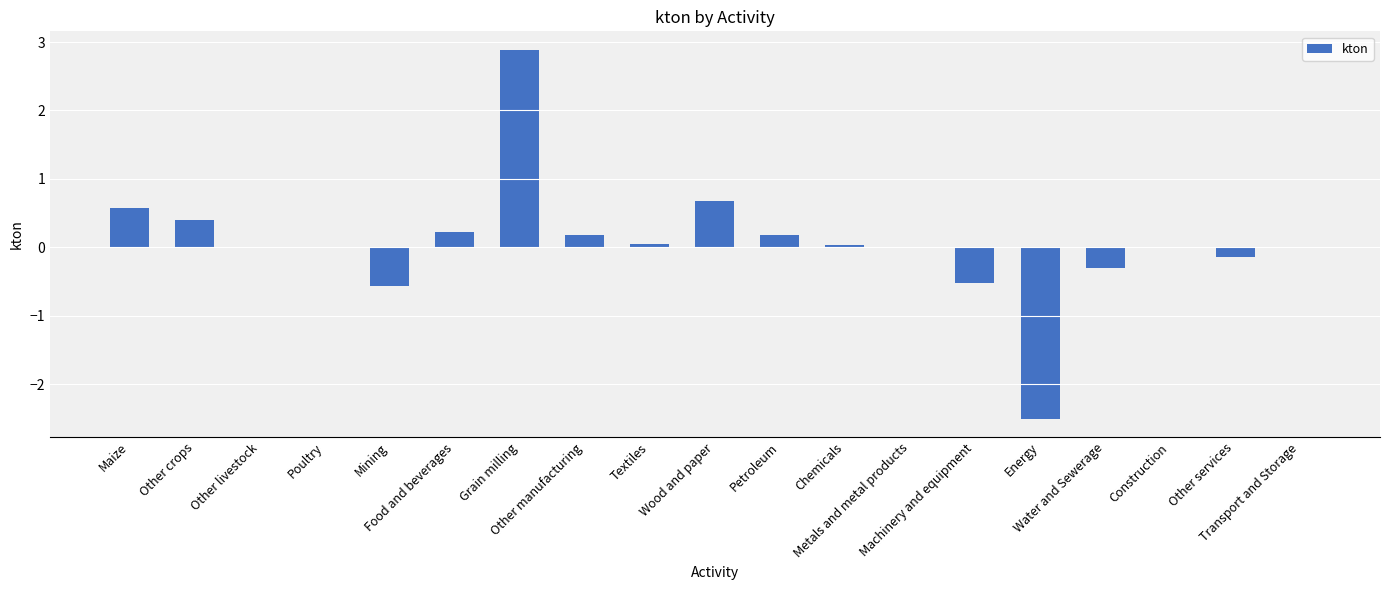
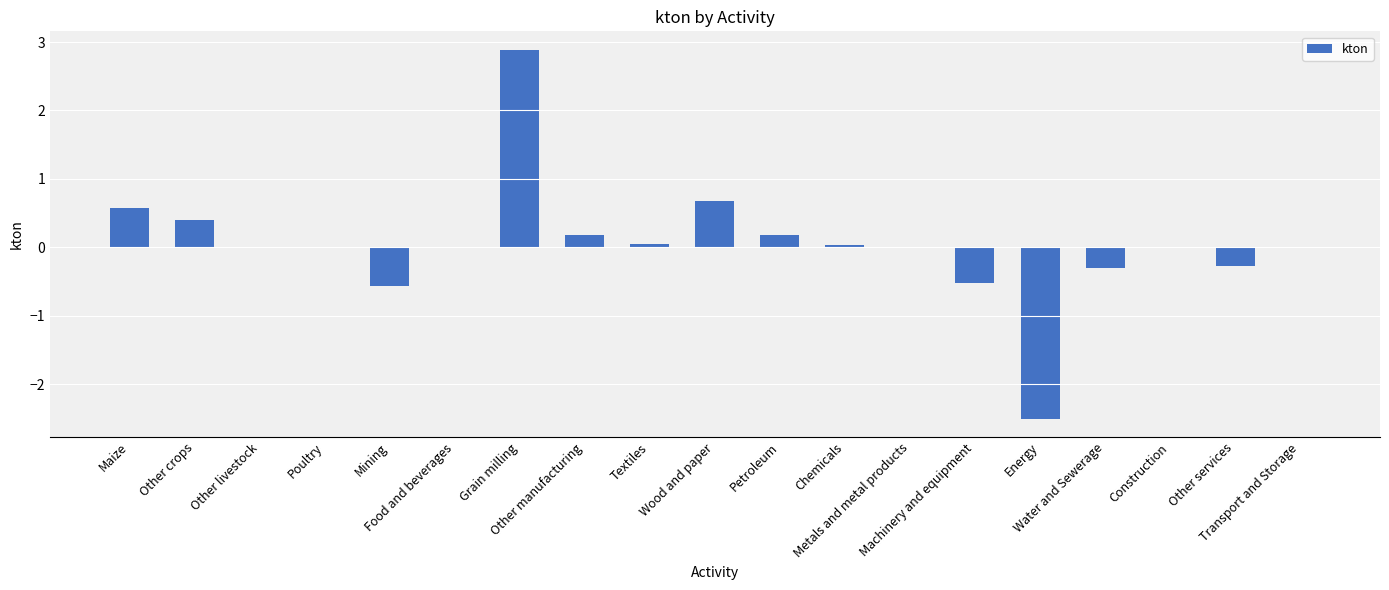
Food and beverages: 0.2 -> 0.0
Other services: -0.1 -> -0.3
